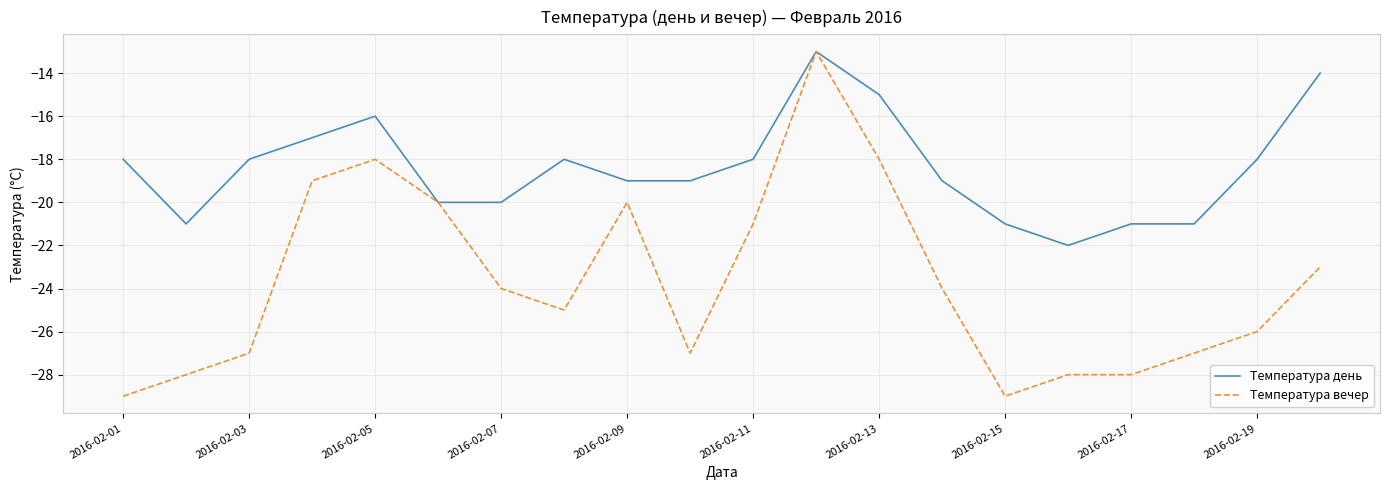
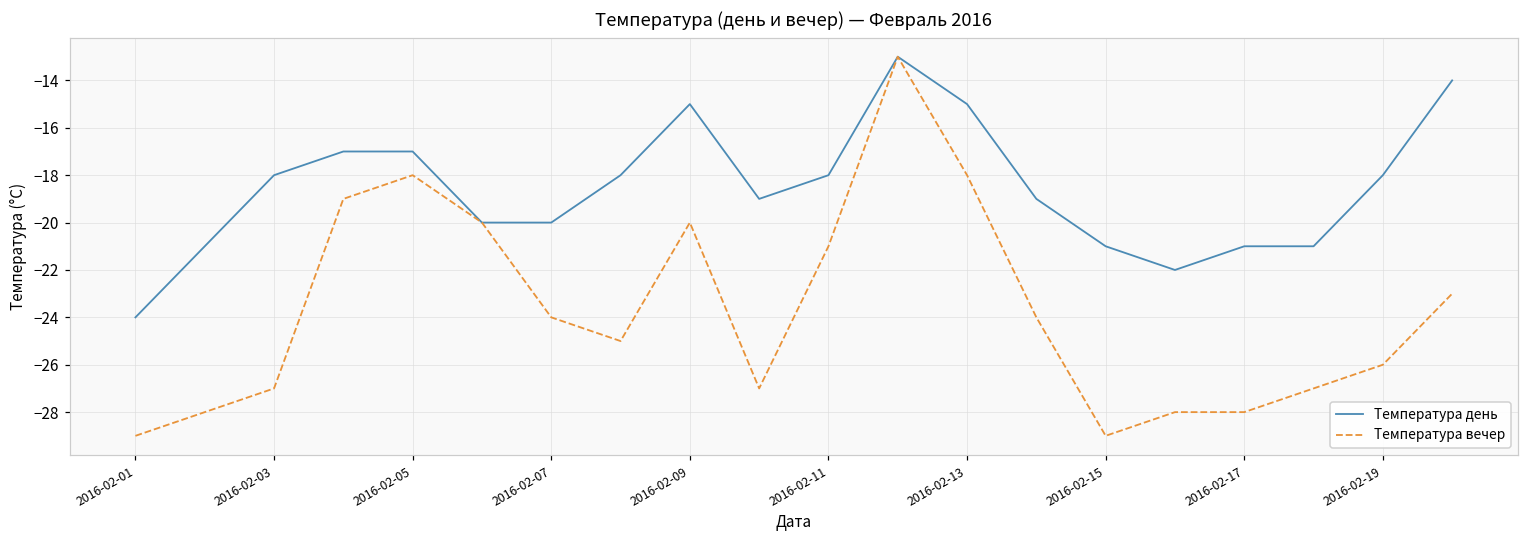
Температура день, 2016-02-01: -18 -> -24
Температура день, 2016-02-05: -16 -> -17
Температура день, 2016-02-09: -19 -> -15
